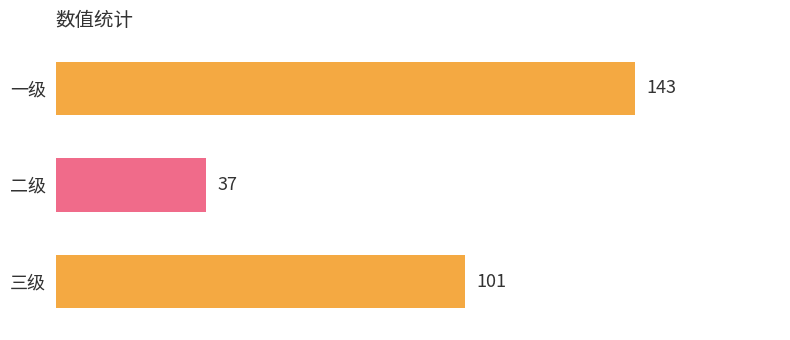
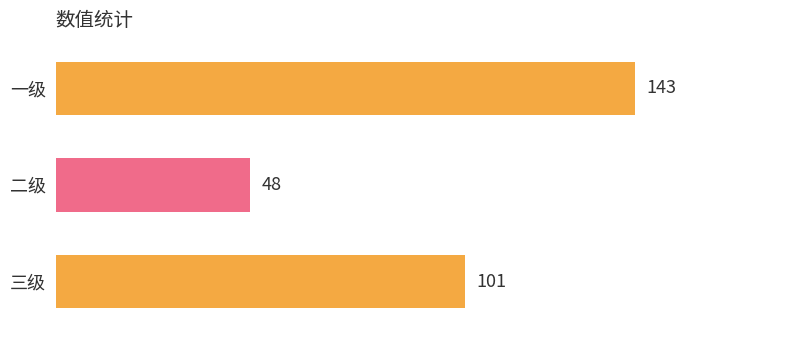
二级: 37 -> 48
